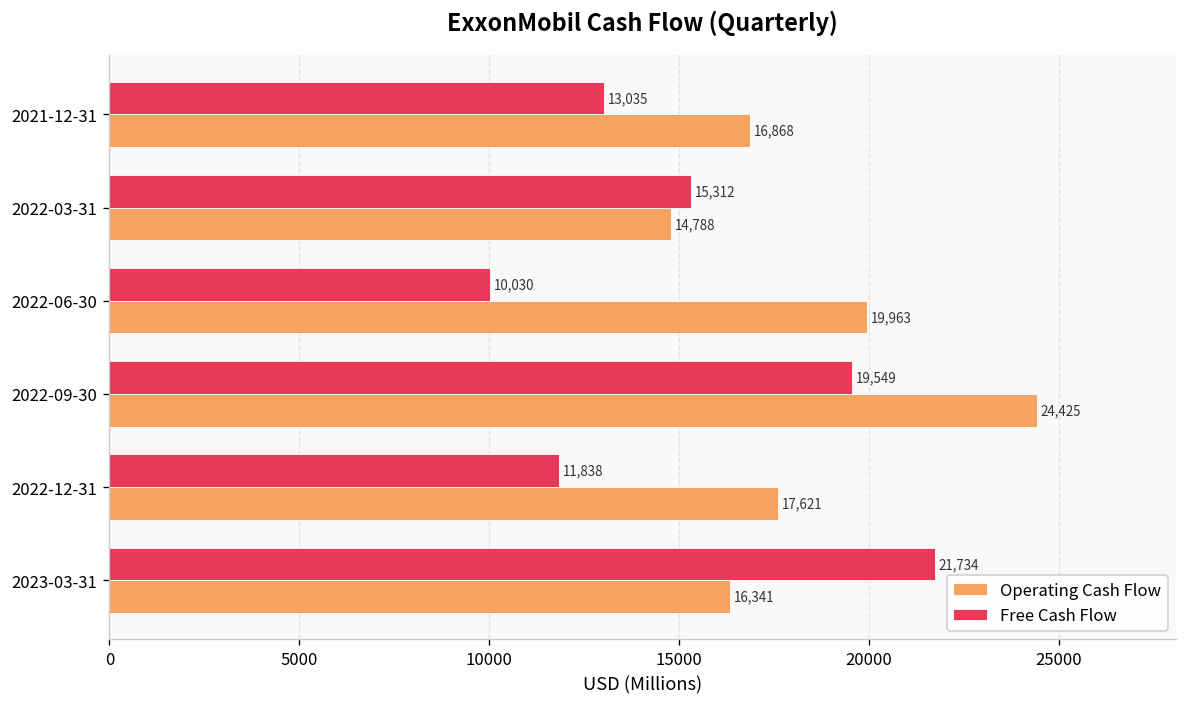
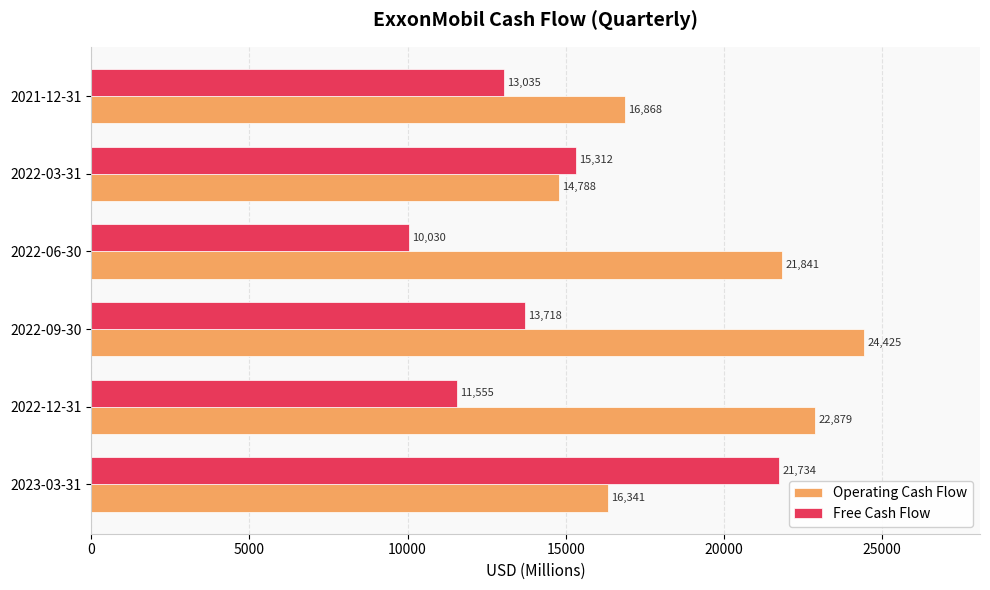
Operating Cash Flow, 2022-06-30: 19,963 -> 21,841
Free Cash Flow, 2022-09-30: 19,549 -> 13,718
Free Cash Flow, 2022-12-31: 11,838 -> 11,555
Operating Cash Flow, 2022-12-31: 17,621 -> 22,879
